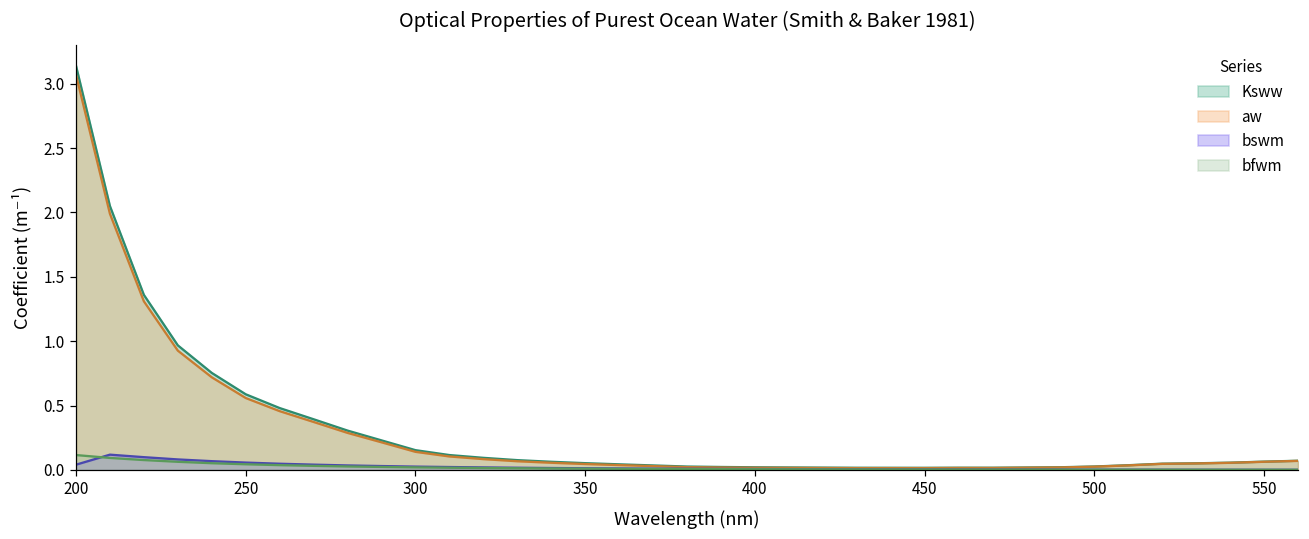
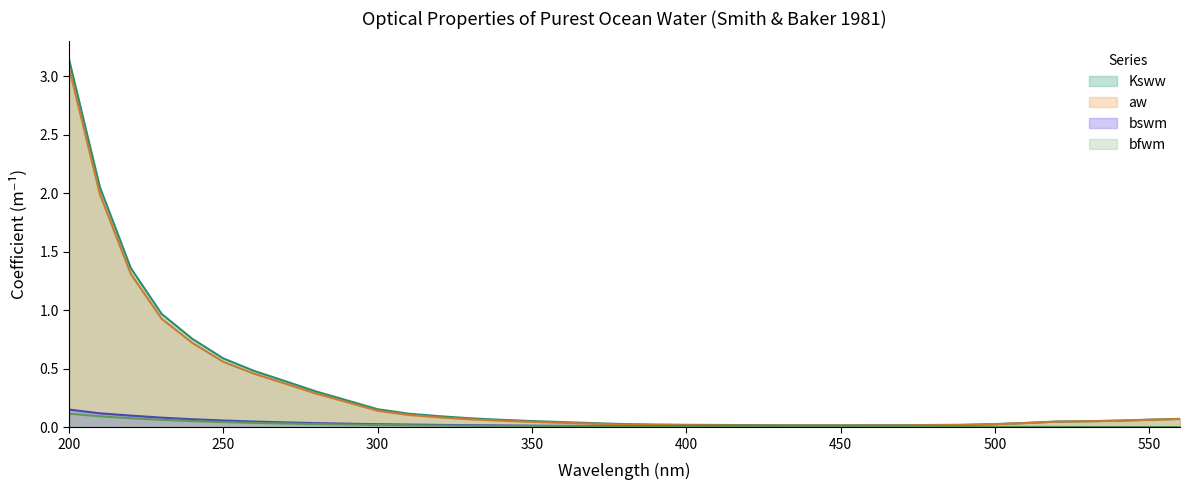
bswm, 200: 0.04 -> 0.15
